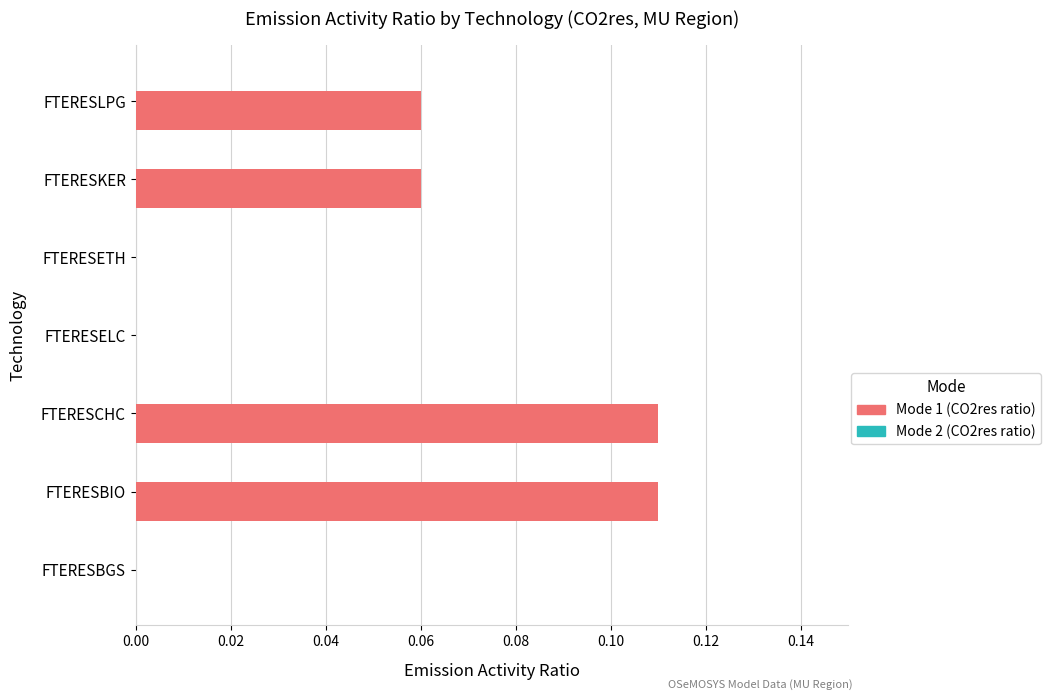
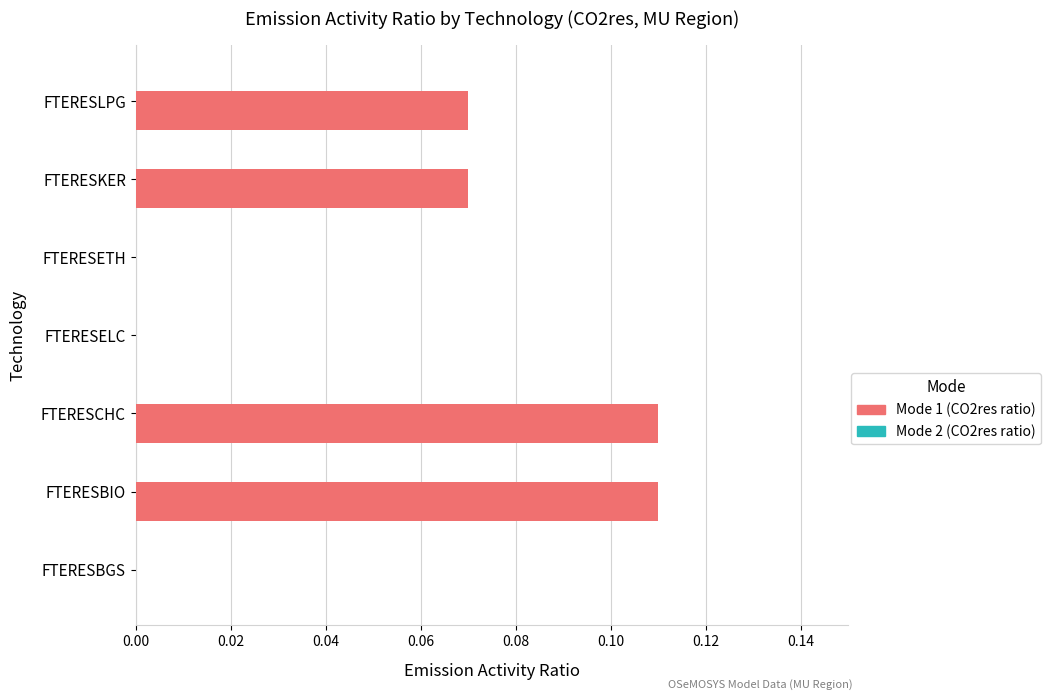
Mode 1 (CO2res ratio), FTERESLPG: 0.06 -> 0.07
Mode 1 (CO2res ratio), FTERESKER: 0.06 -> 0.07
